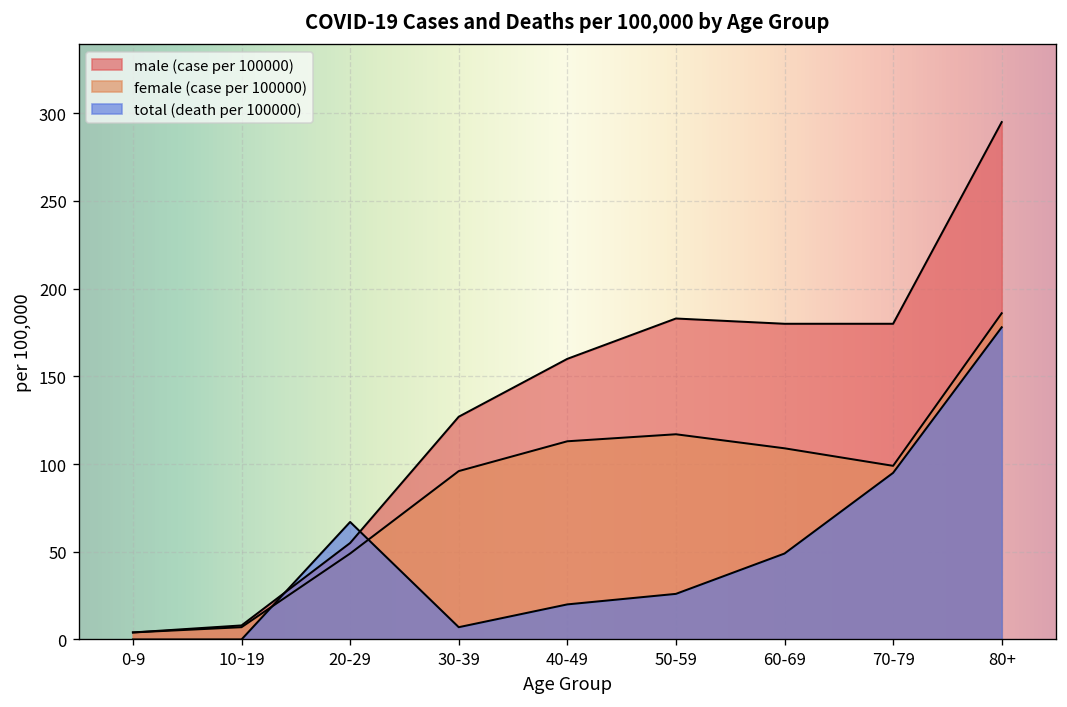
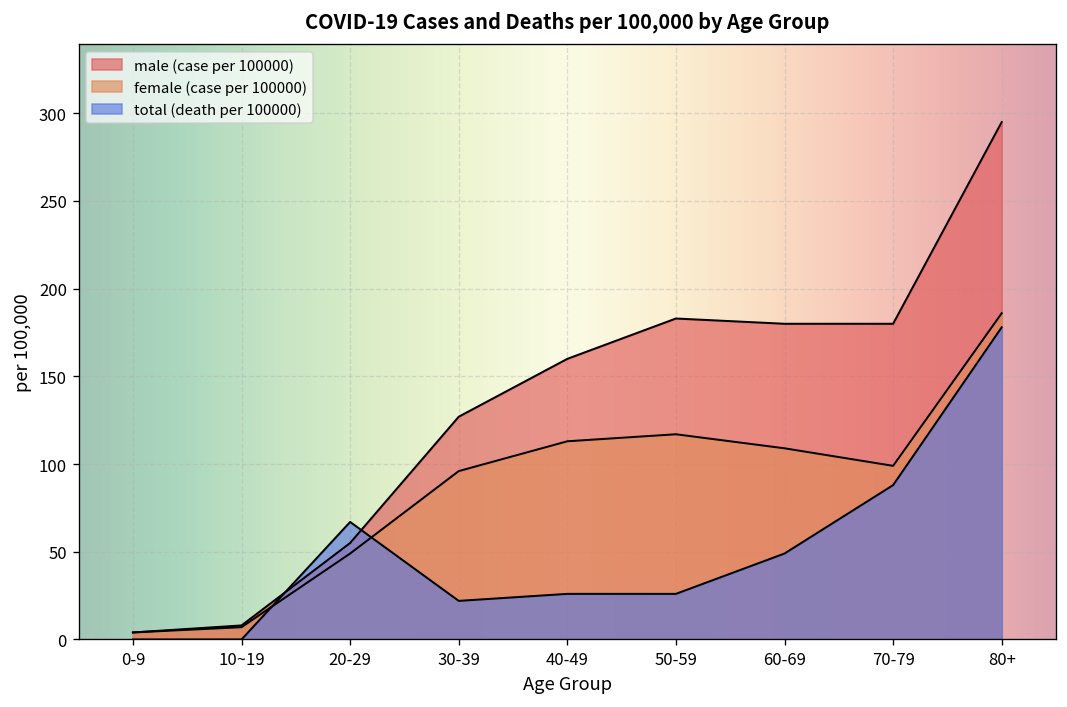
total (death per 100000), 30-39: 7 -> 22
total (death per 100000), 40-49: 20 -> 26
total (death per 100000), 70-79: 95 -> 88
